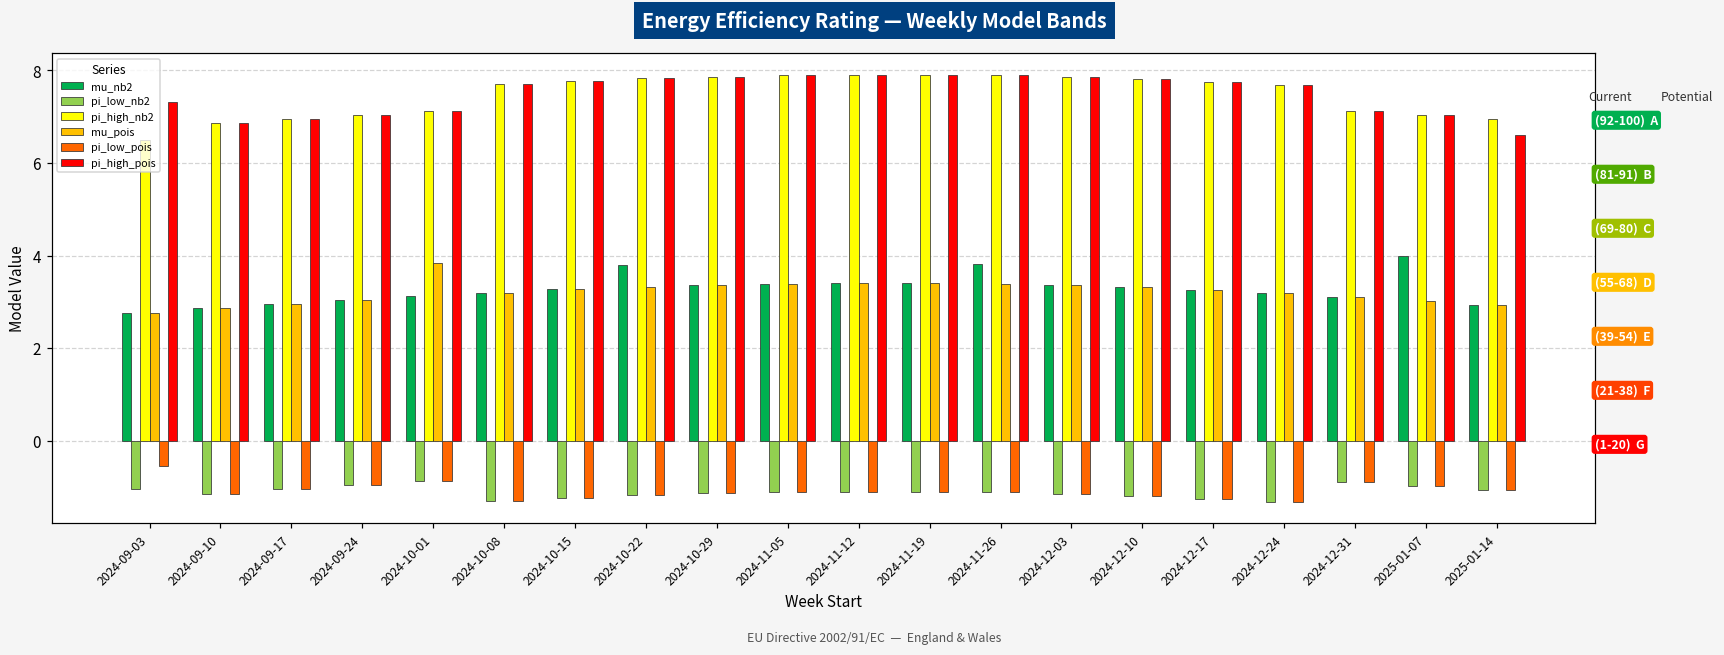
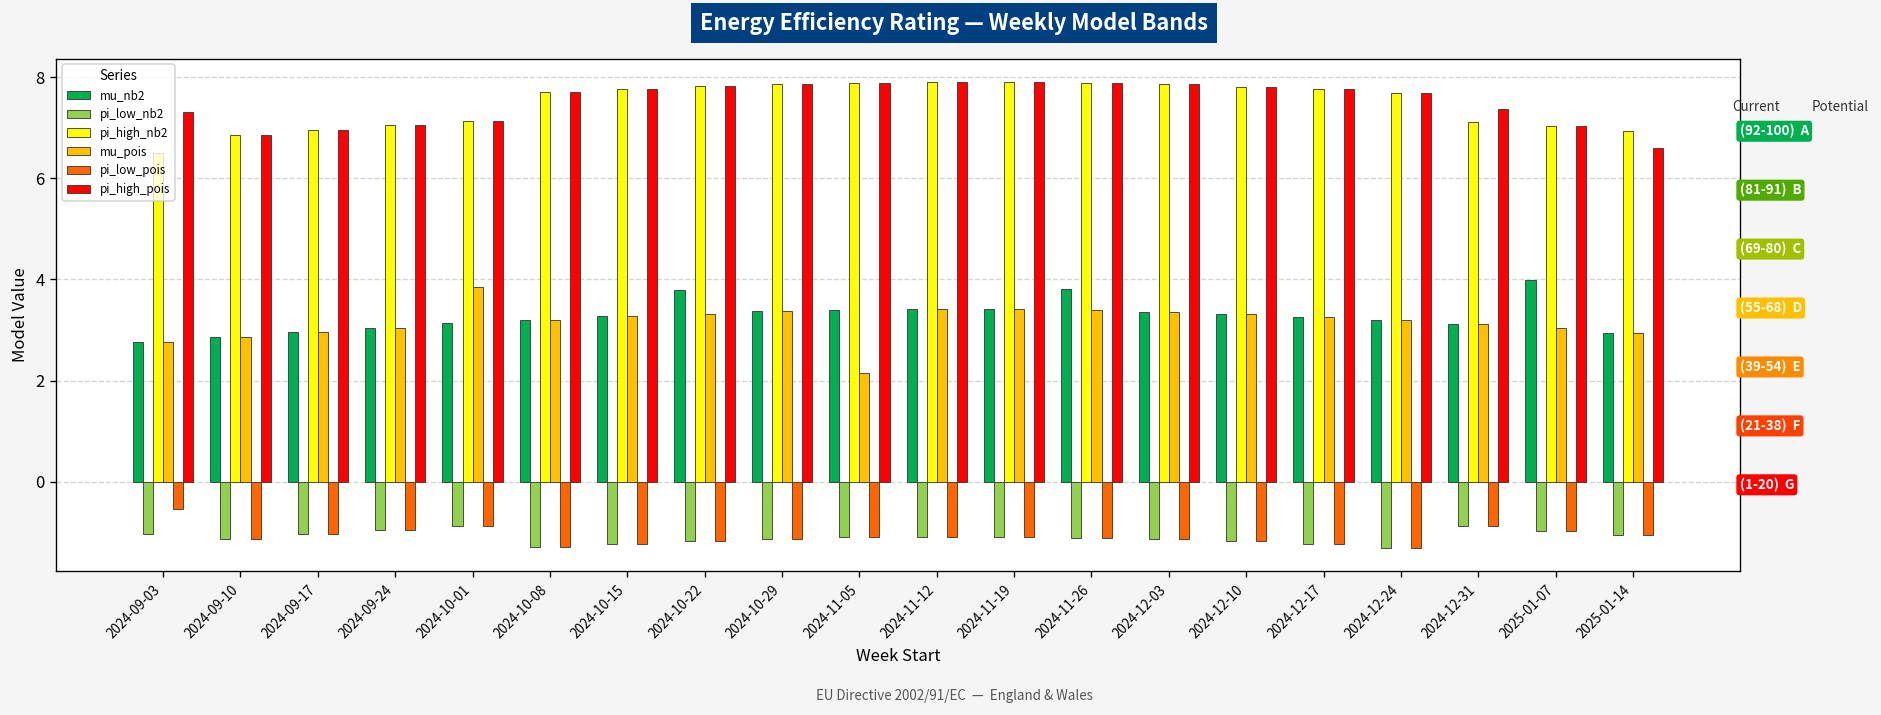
mu_pois, 2024-11-05: 3.4 -> 2.1
pi_high_pois, 2024-12-31: 7.1 -> 7.4
